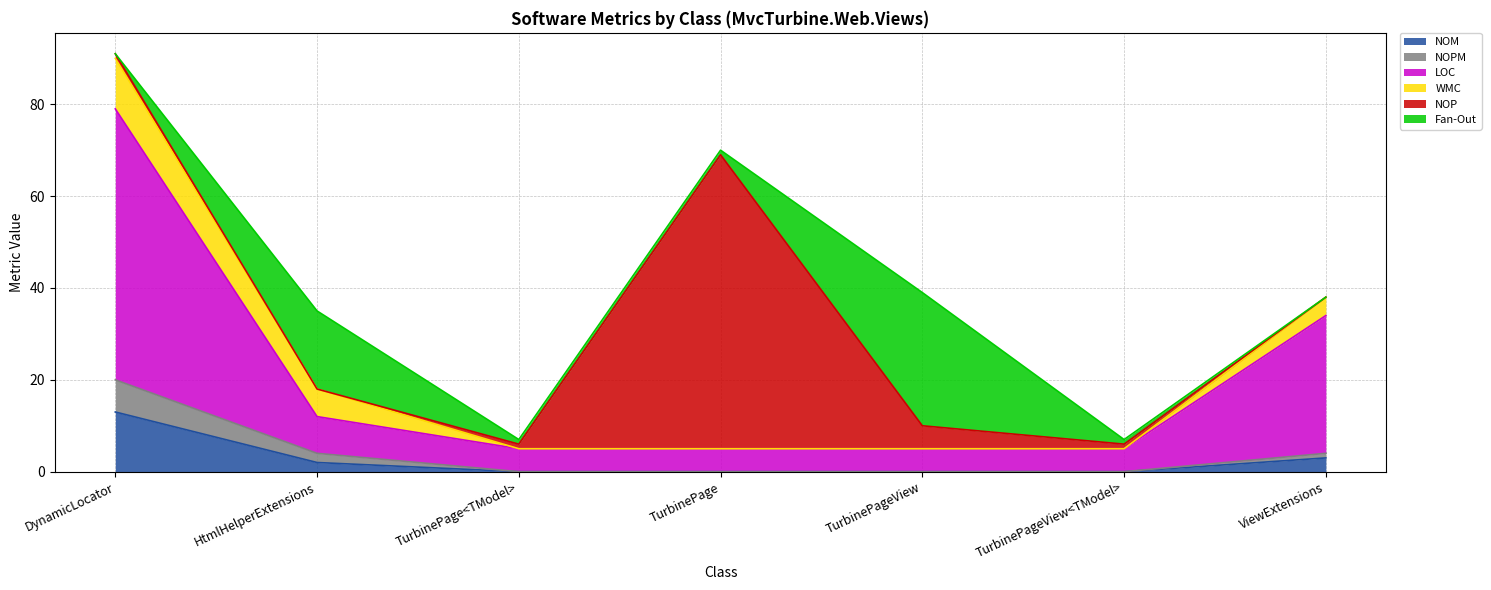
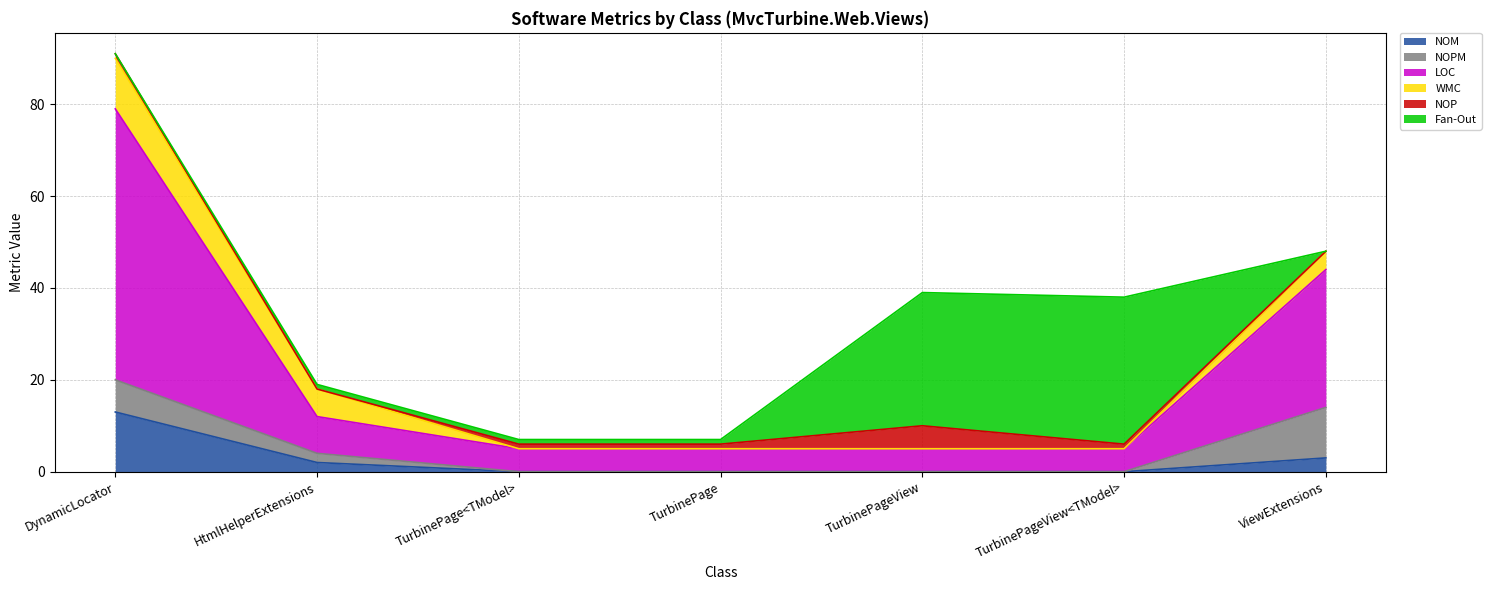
Fan-Out, HtmlHelperExtensions: 17 -> 1
NOP, TurbinePage: 64 -> 1
Fan-Out, TurbinePageView<TModel>: 1 -> 32
NOPM, ViewExtensions: 1 -> 11
